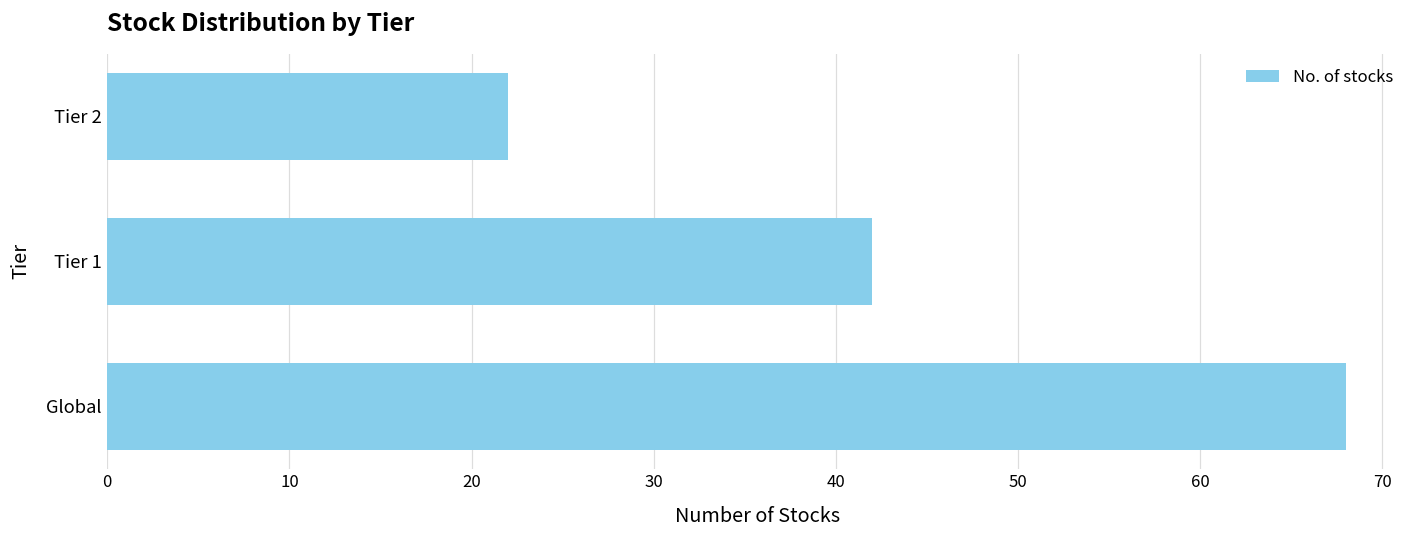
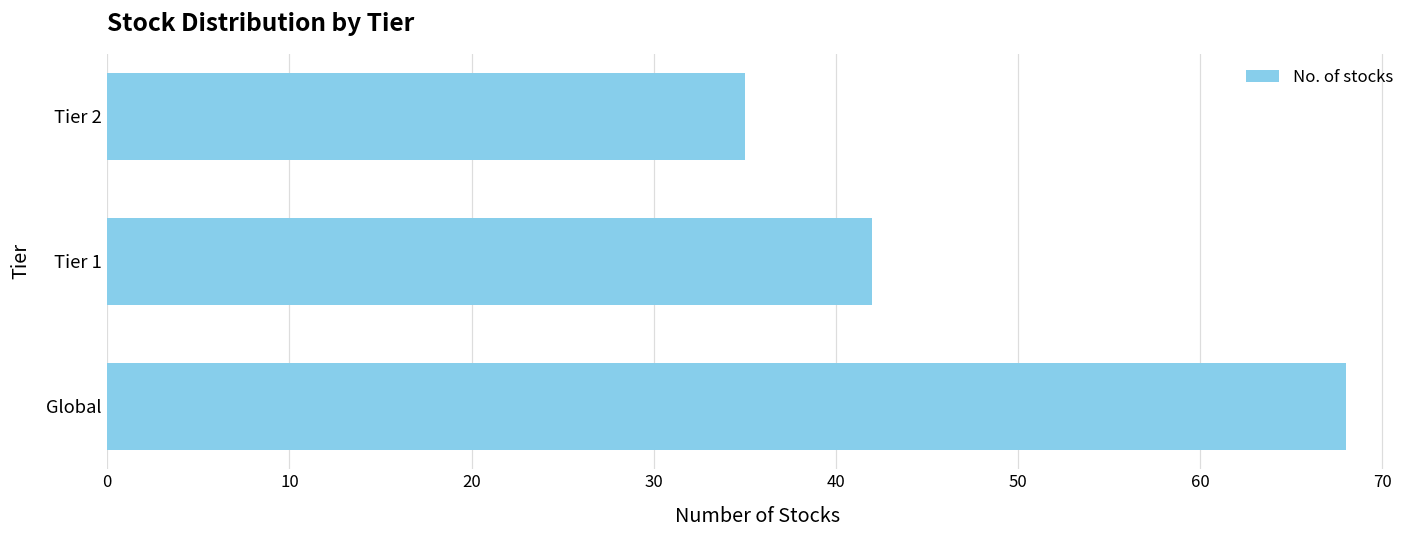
Tier 2: 22 -> 35
